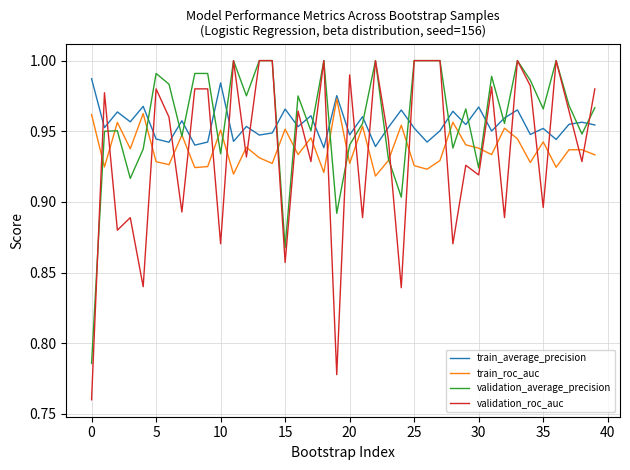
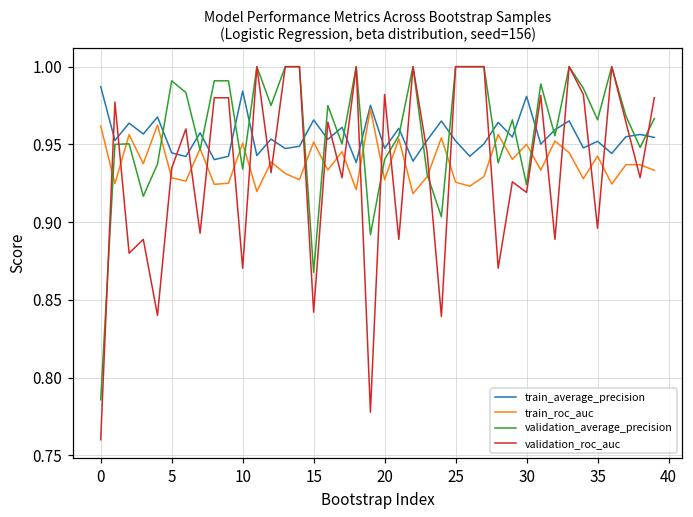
validation_roc_auc, 5: 0.980 -> 0.935
validation_roc_auc, 15: 0.857 -> 0.842
validation_roc_auc, 20: 0.990 -> 0.982
train_average_precision, 30: 0.967 -> 0.981
train_roc_auc, 30: 0.938 -> 0.950
